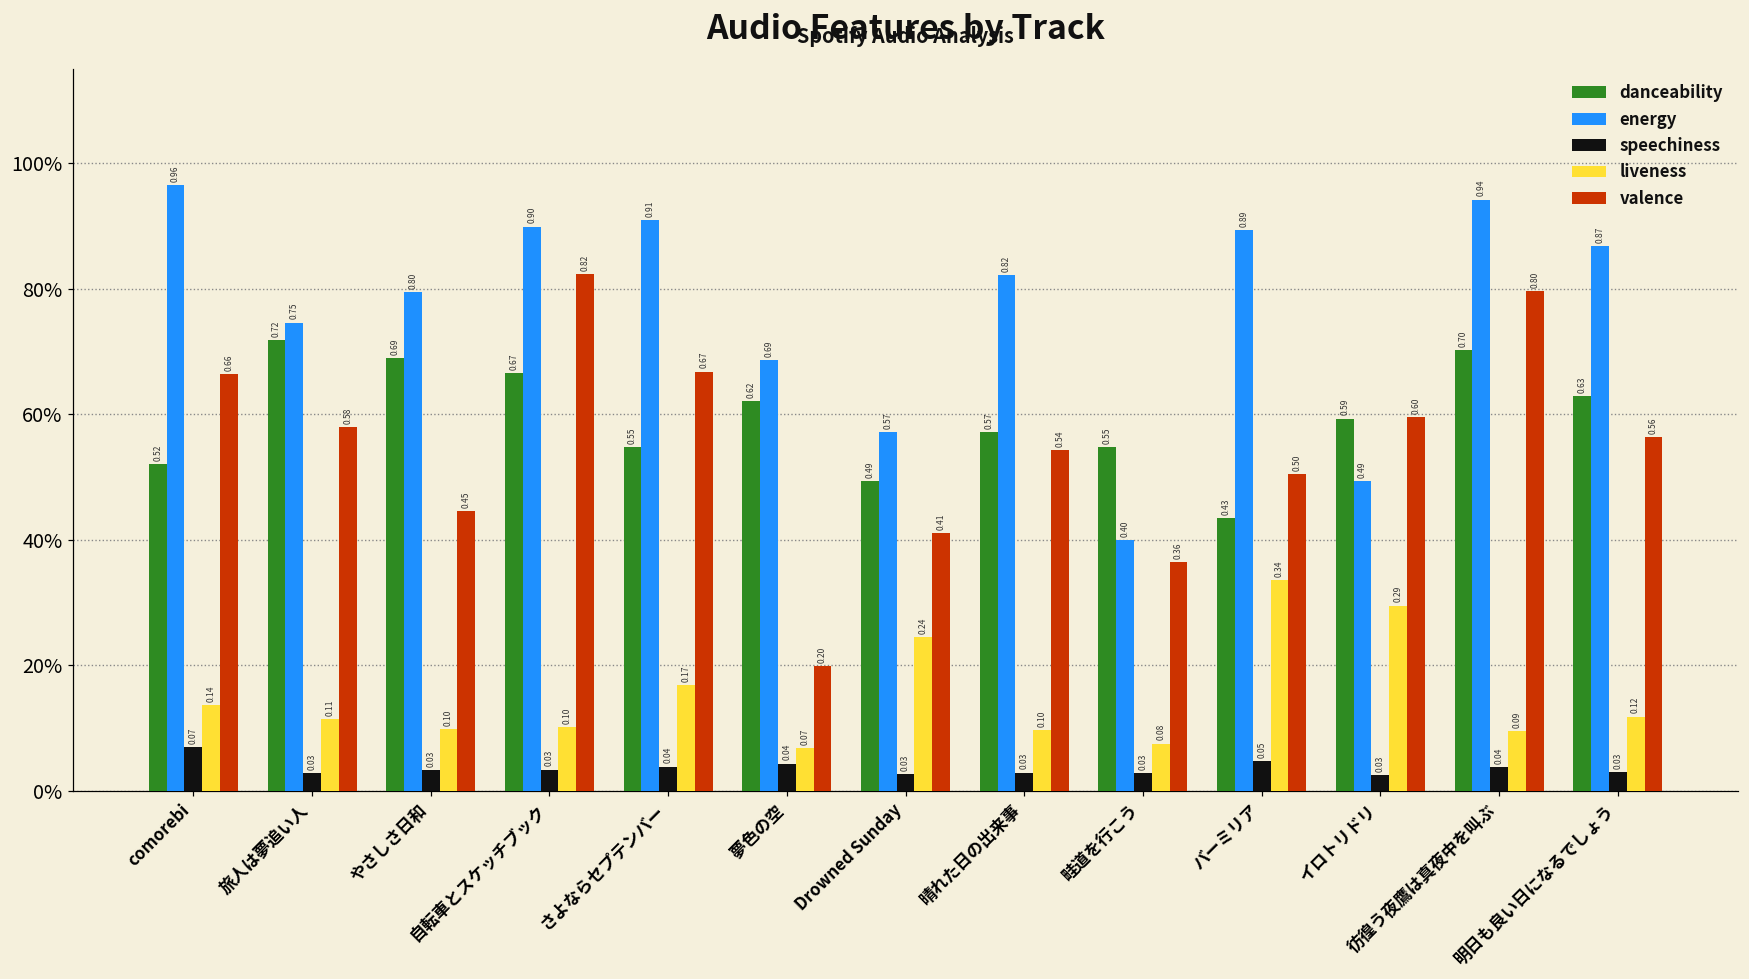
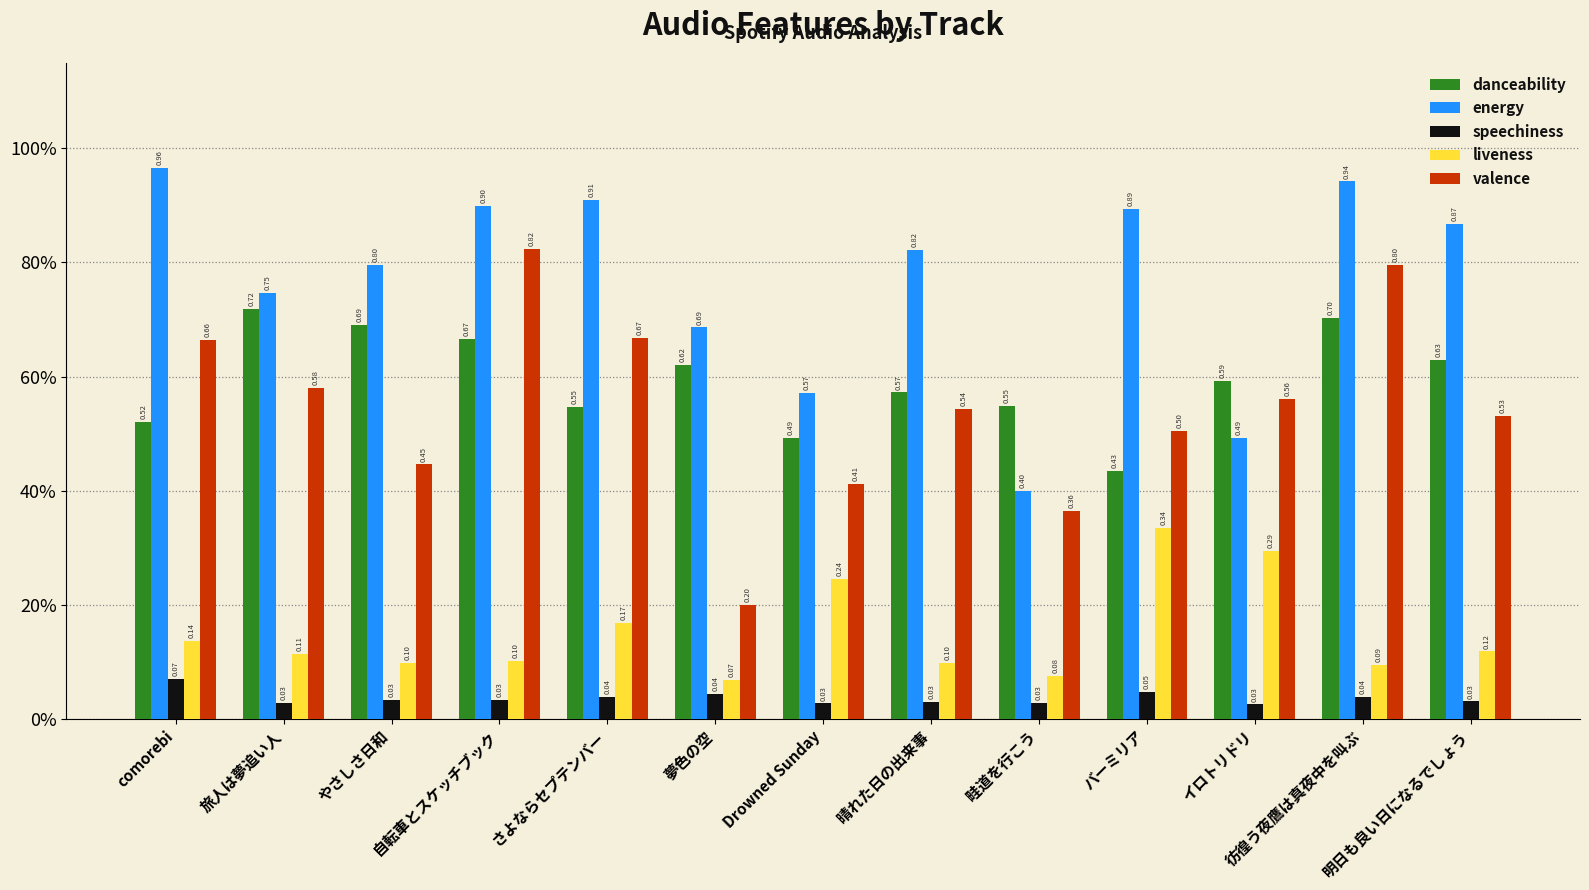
valence, イロトリドリ: 0.60 -> 0.56
valence, 明日も良い日になるでしょう: 0.56 -> 0.53
